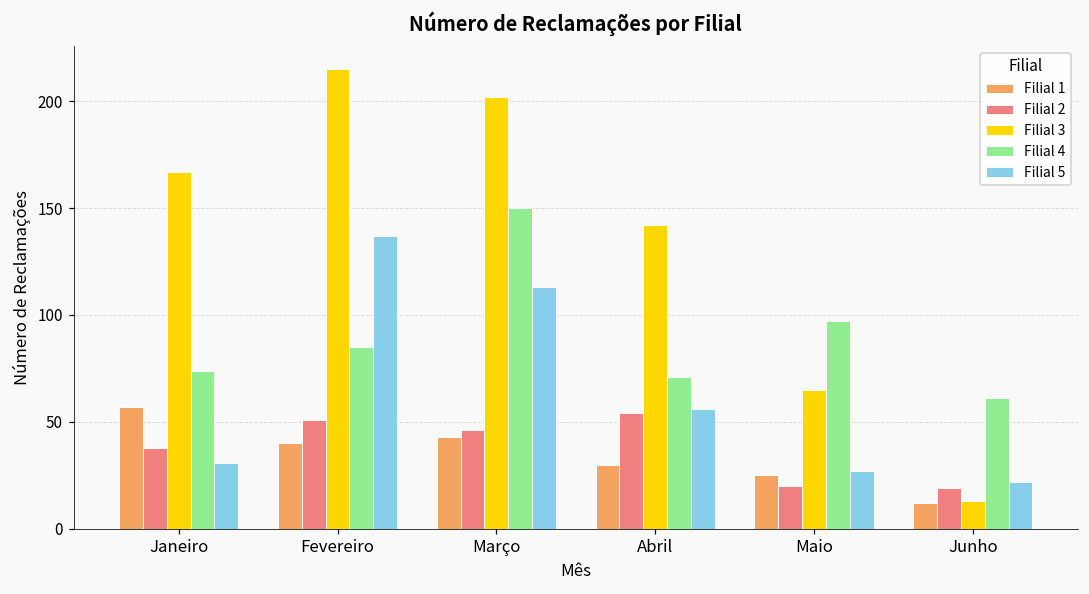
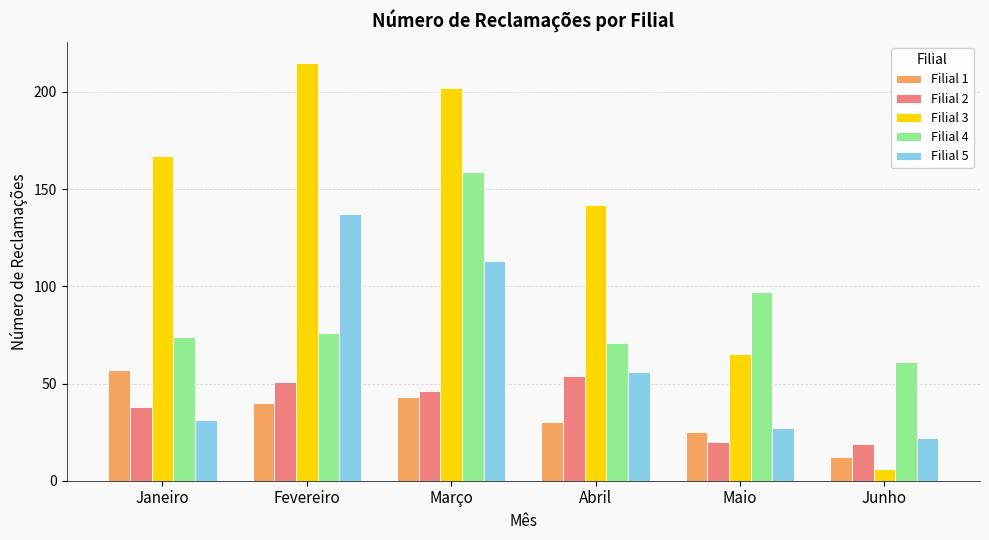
Filial 4, Fevereiro: 85 -> 76
Filial 4, Março: 150 -> 159
Filial 3, Junho: 13 -> 6
